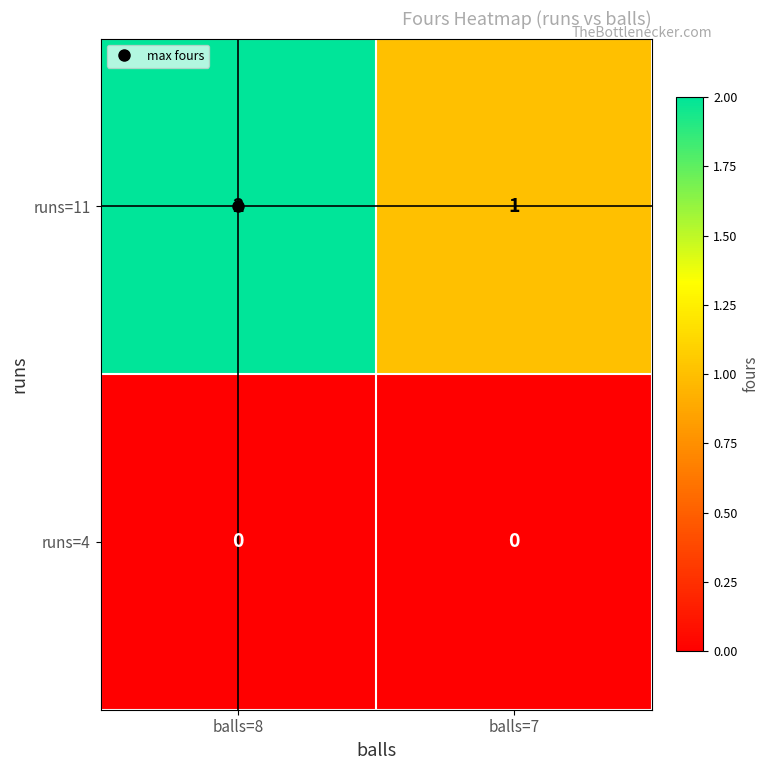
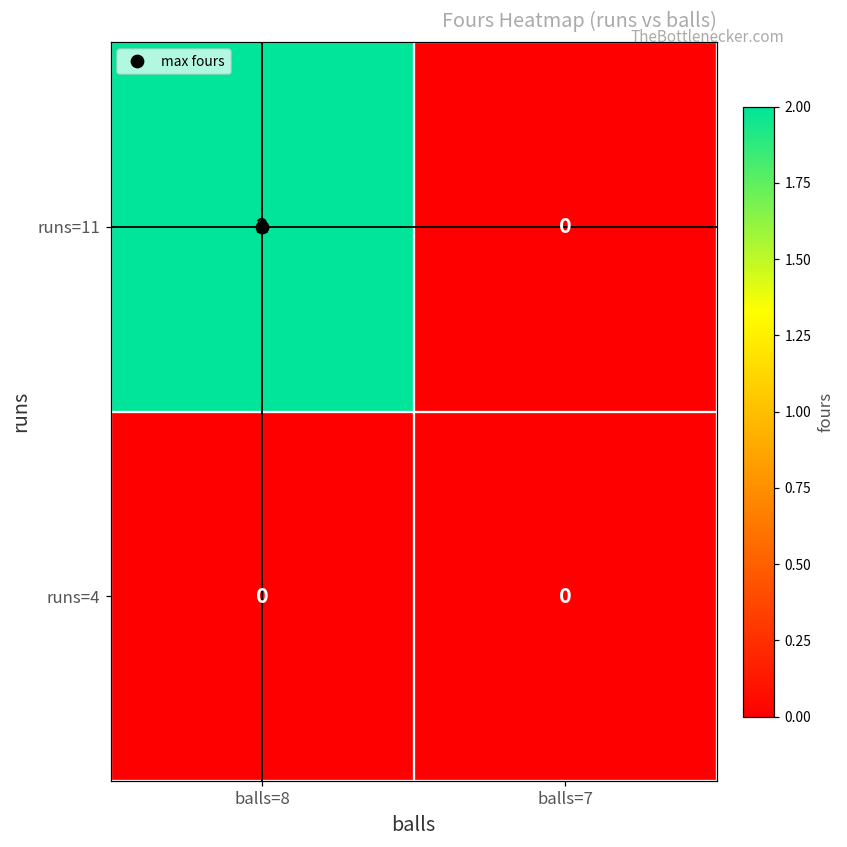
runs=11, balls=7: 1 -> 0
